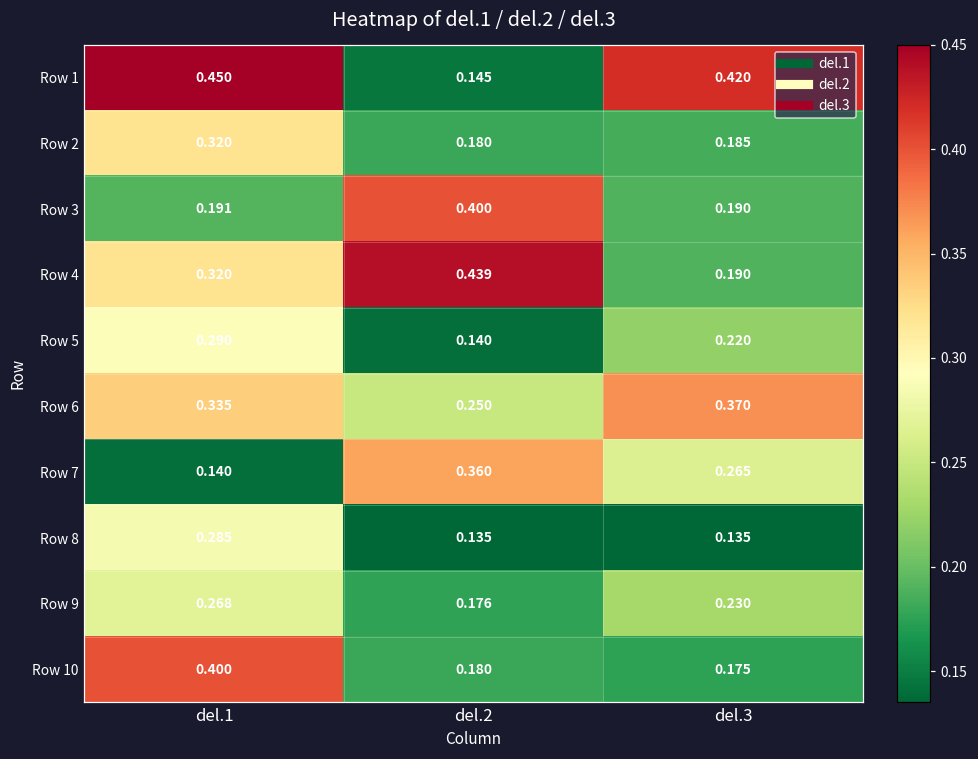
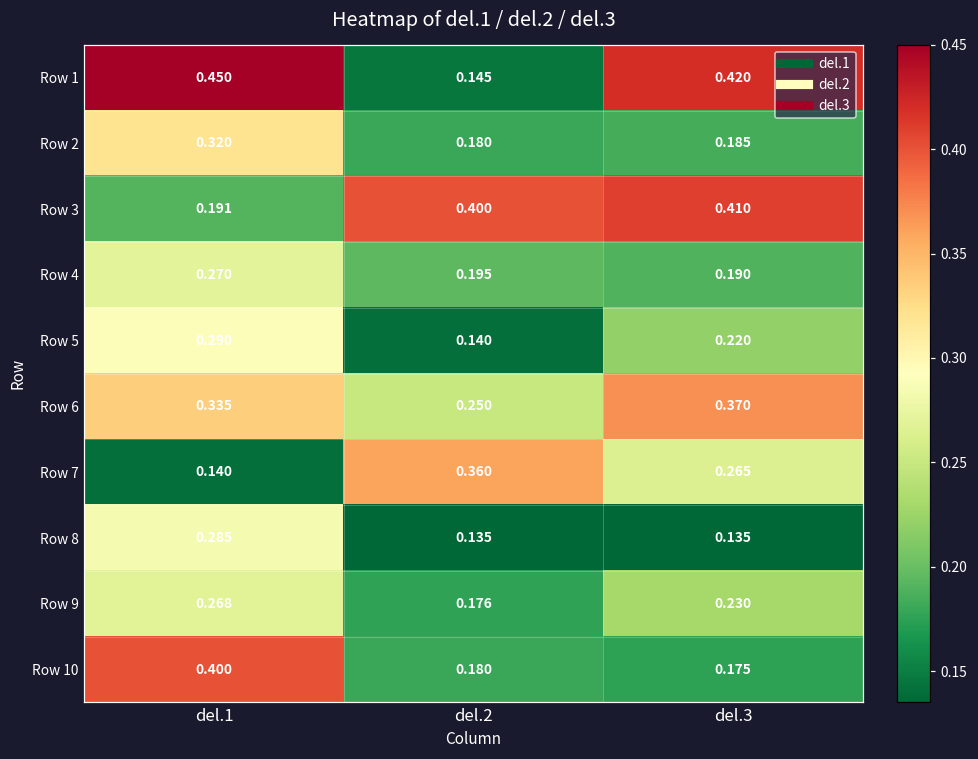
Row 3, del.3: 0.190 -> 0.410
Row 4, del.1: 0.320 -> 0.270
Row 4, del.2: 0.439 -> 0.195
